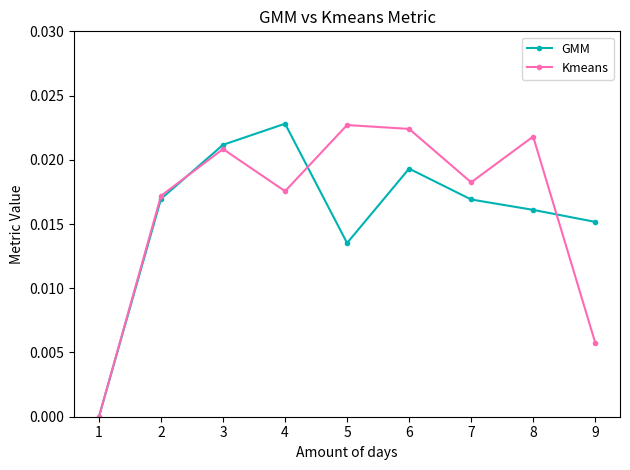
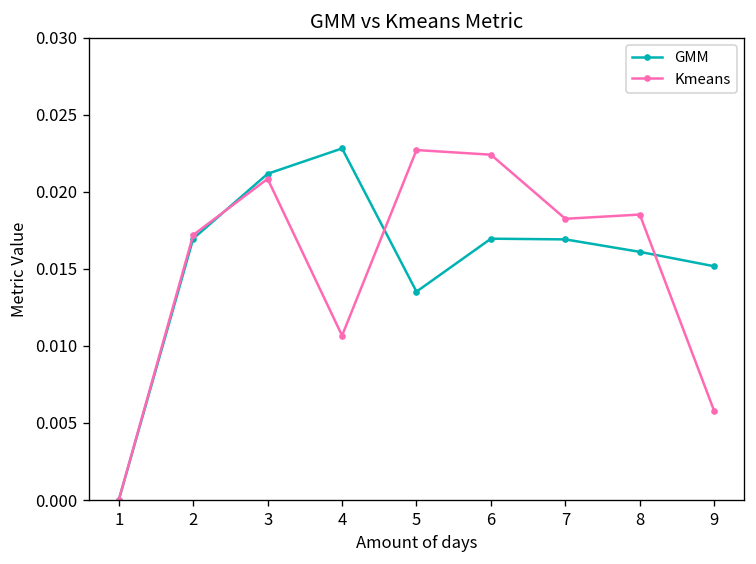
Kmeans, 4: 0.0176 -> 0.0107
GMM, 6: 0.0193 -> 0.0170
Kmeans, 8: 0.0218 -> 0.0185
